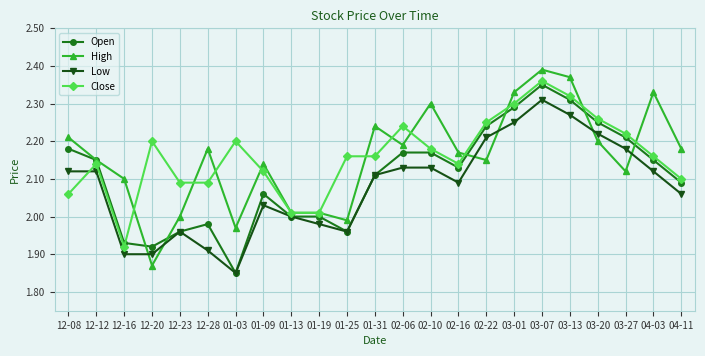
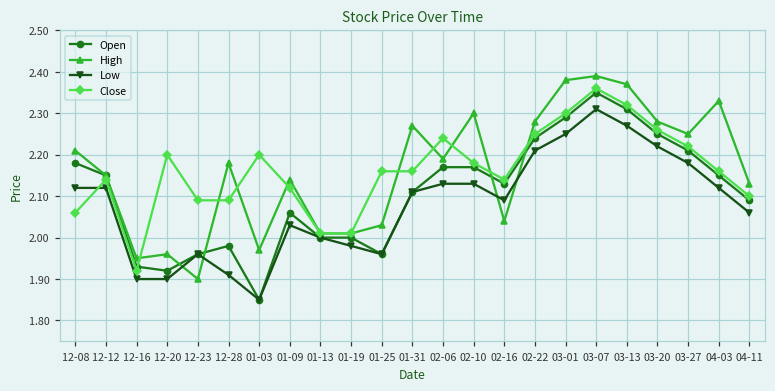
High, 12-16: 2.10 -> 1.95
High, 12-20: 1.87 -> 1.96
High, 12-23: 2.0 -> 1.9
High, 01-25: 1.99 -> 2.03
High, 01-31: 2.24 -> 2.27
High, 02-16: 2.17 -> 2.04
High, 02-22: 2.15 -> 2.28
High, 03-01: 2.33 -> 2.38
High, 03-20: 2.20 -> 2.28
High, 03-27: 2.12 -> 2.25
High, 04-11: 2.18 -> 2.13
